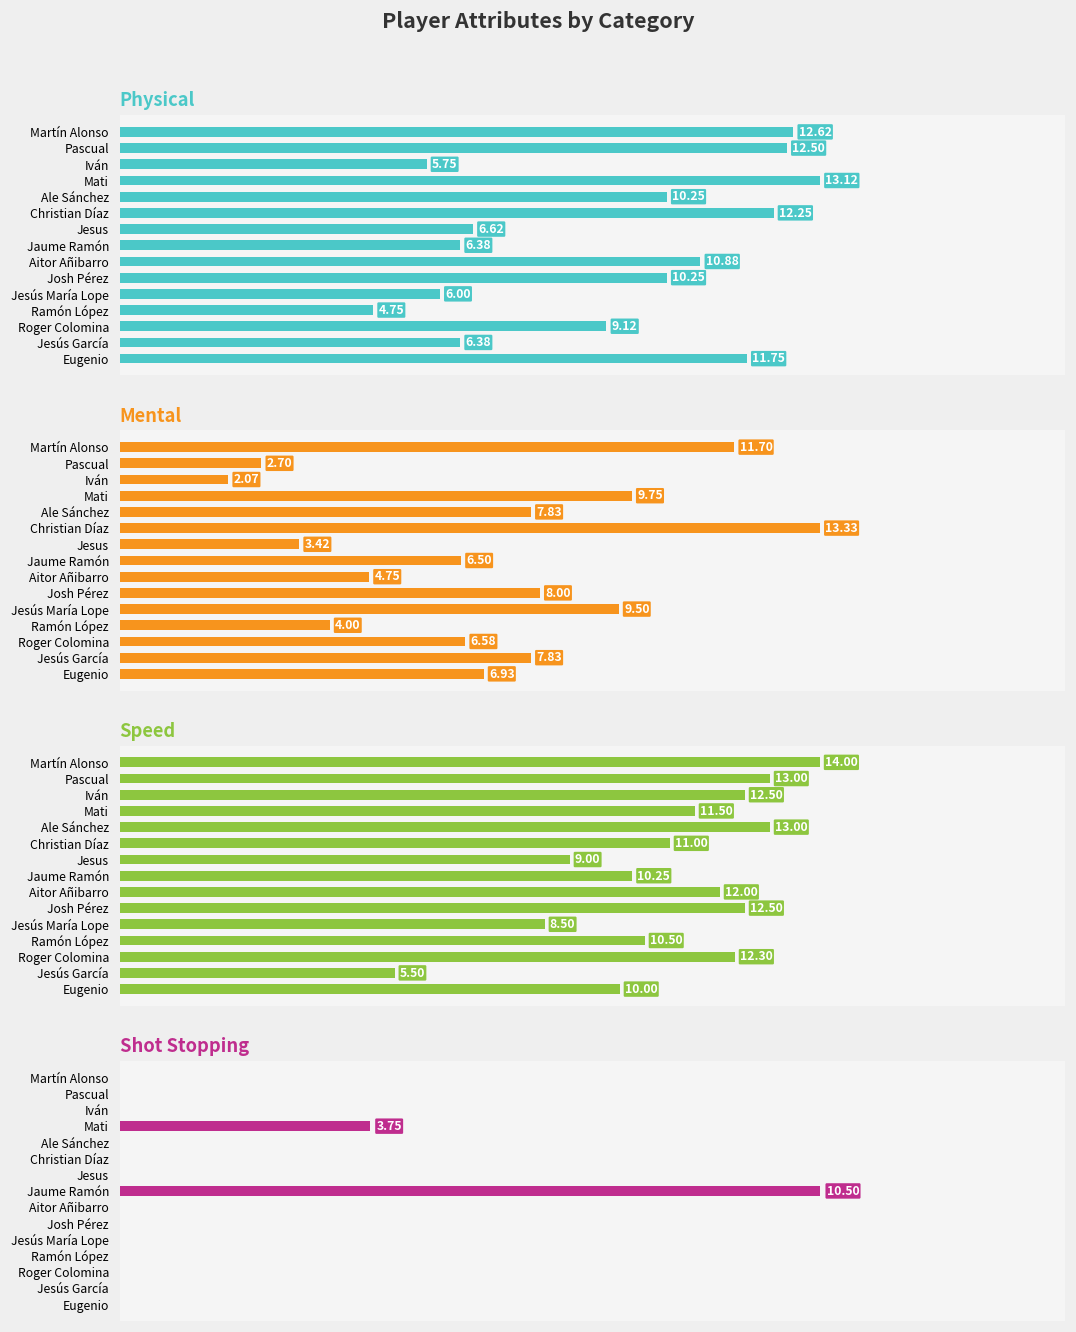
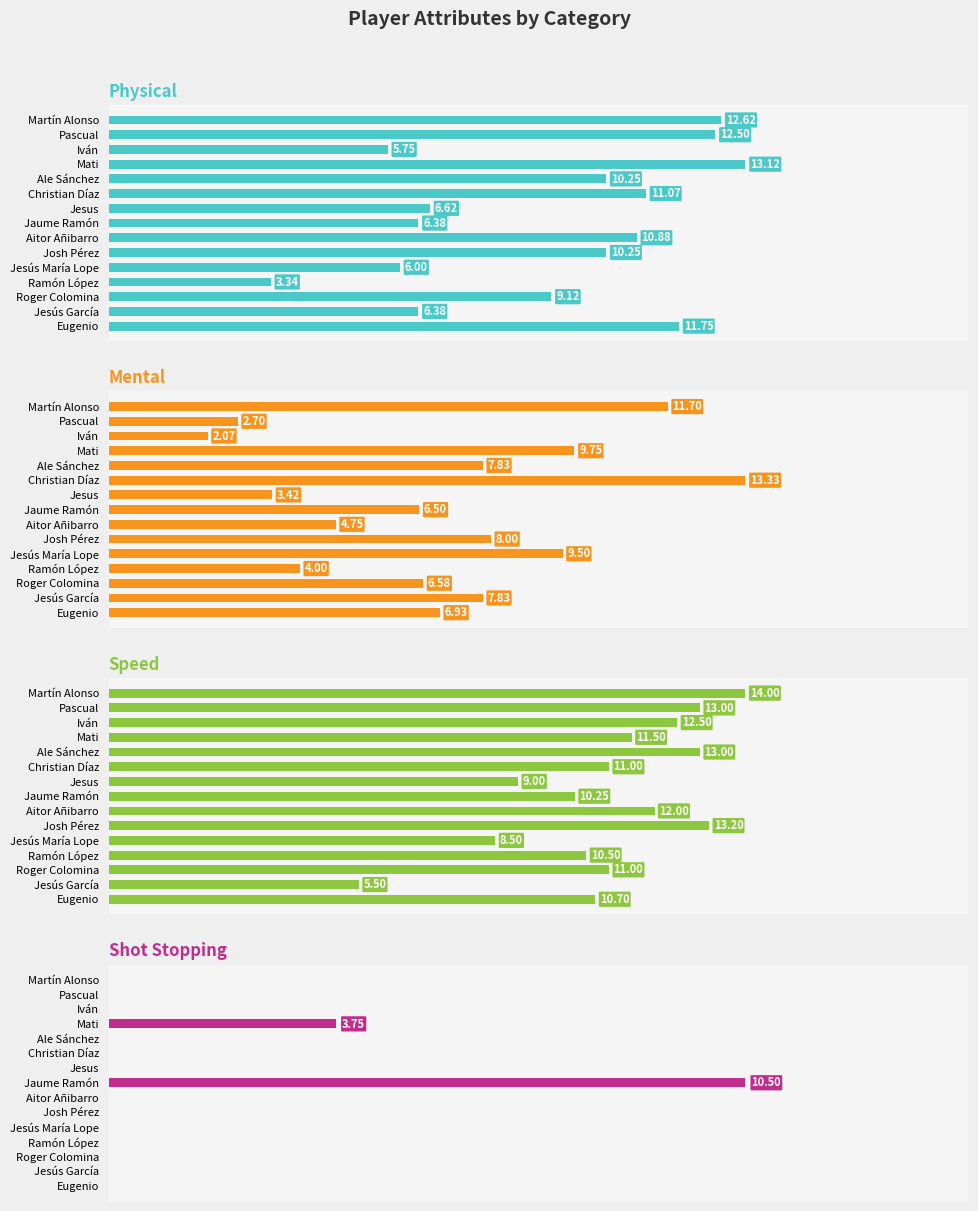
Physical, Christian Díaz: 12.25 -> 11.07
Physical, Ramón López: 4.75 -> 3.34
Speed, Josh Pérez: 12.50 -> 13.20
Speed, Roger Colomina: 12.30 -> 11.00
Speed, Eugenio: 10.00 -> 10.70
